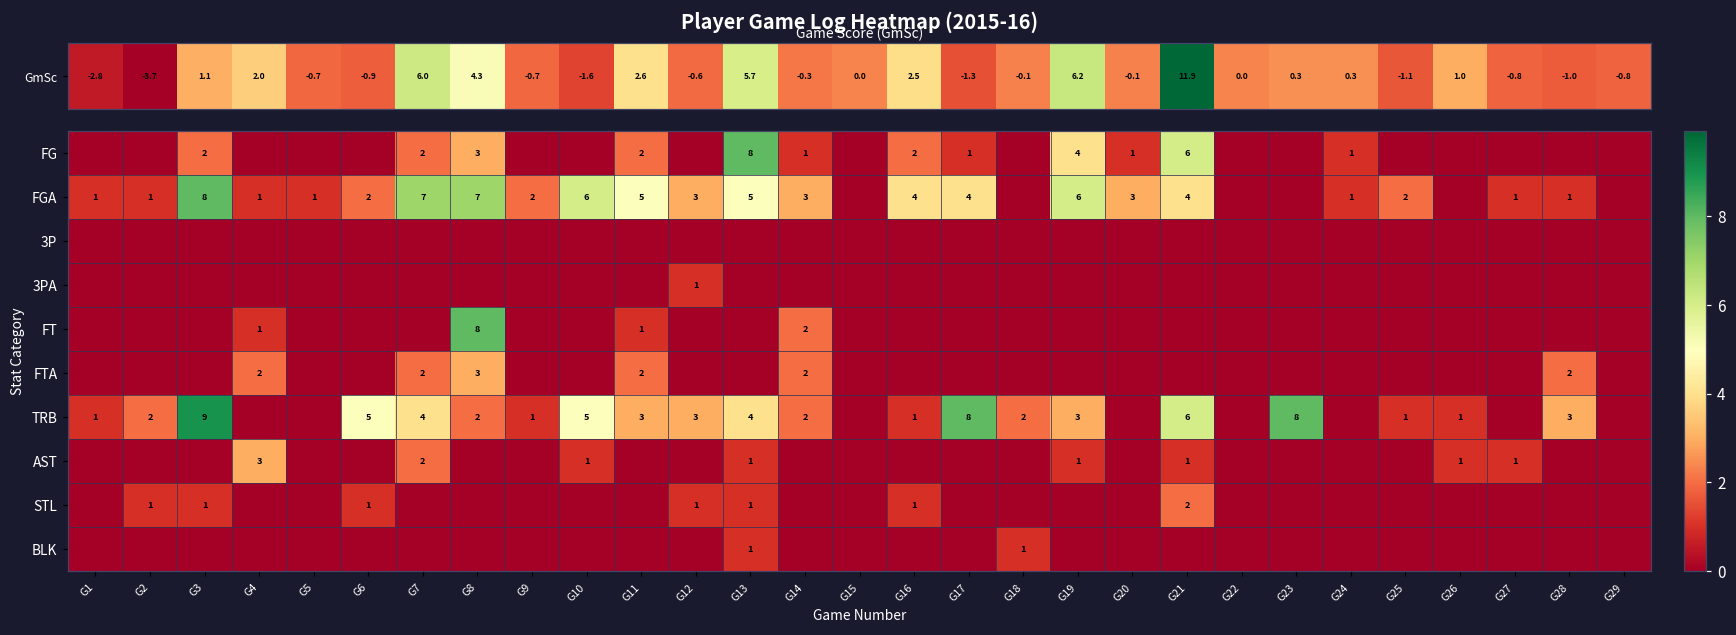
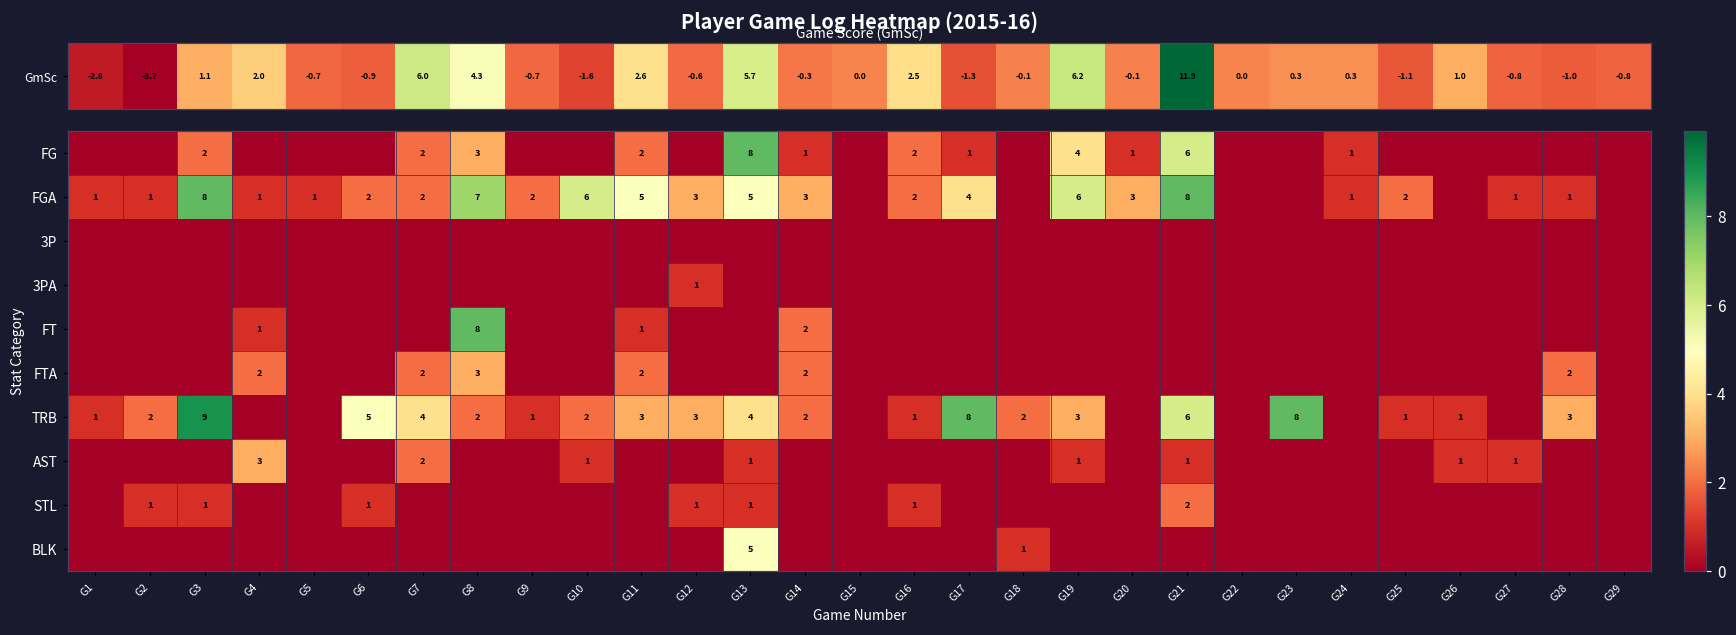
FGA, G7: 7 -> 2
FGA, G16: 4 -> 2
FGA, G21: 4 -> 8
TRB, G10: 5 -> 2
BLK, G13: 1 -> 5
